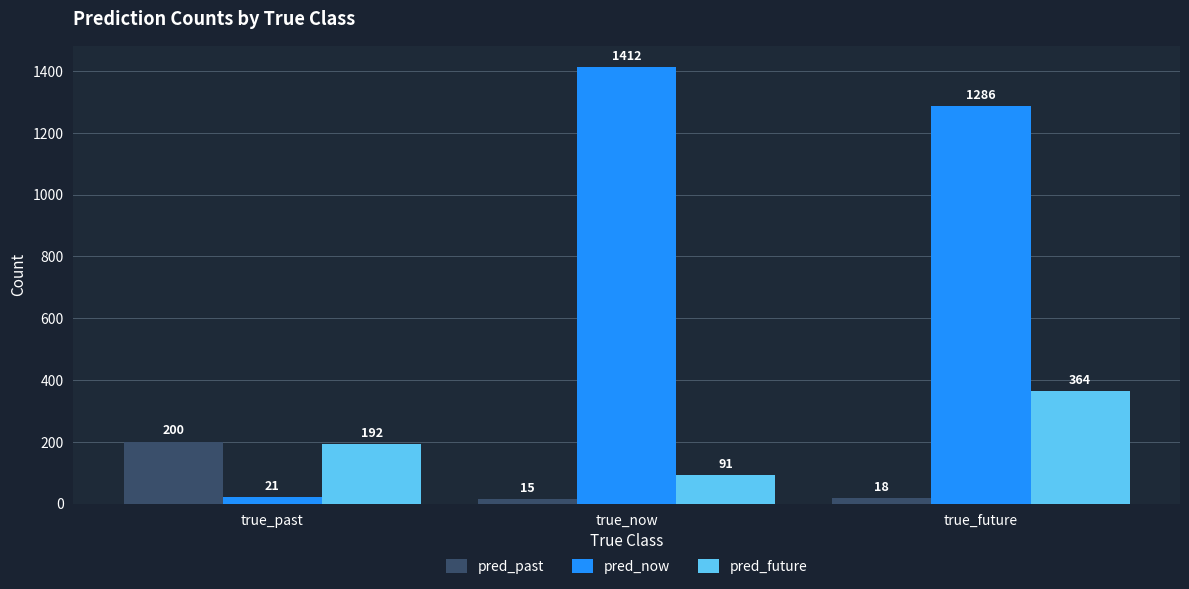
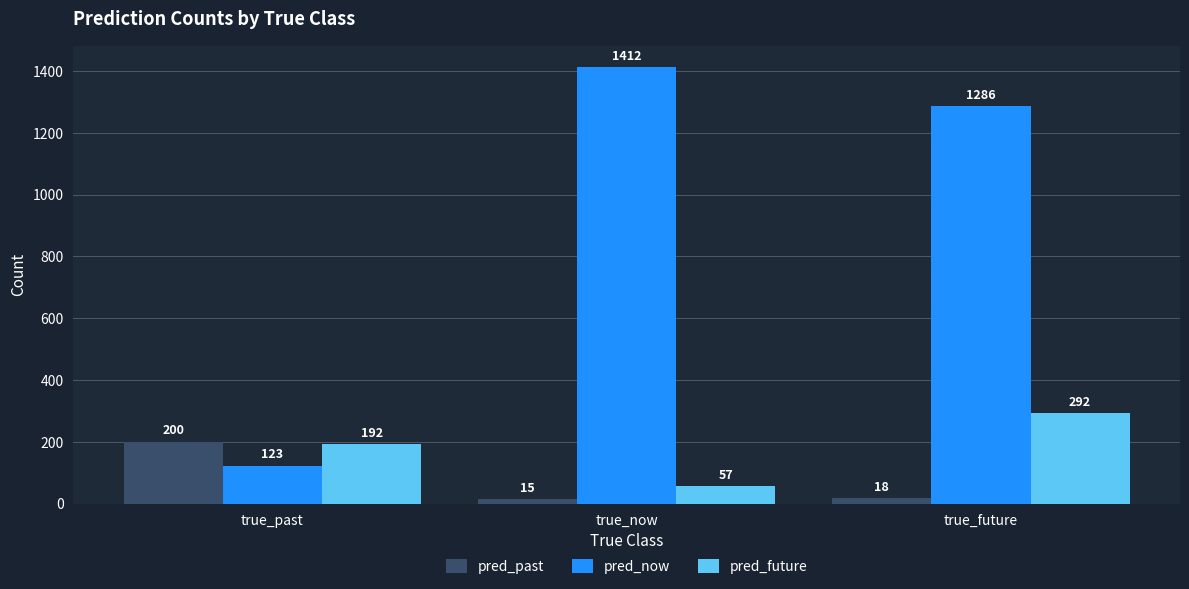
pred_now, true_past: 21 -> 123
pred_future, true_now: 91 -> 57
pred_future, true_future: 364 -> 292
